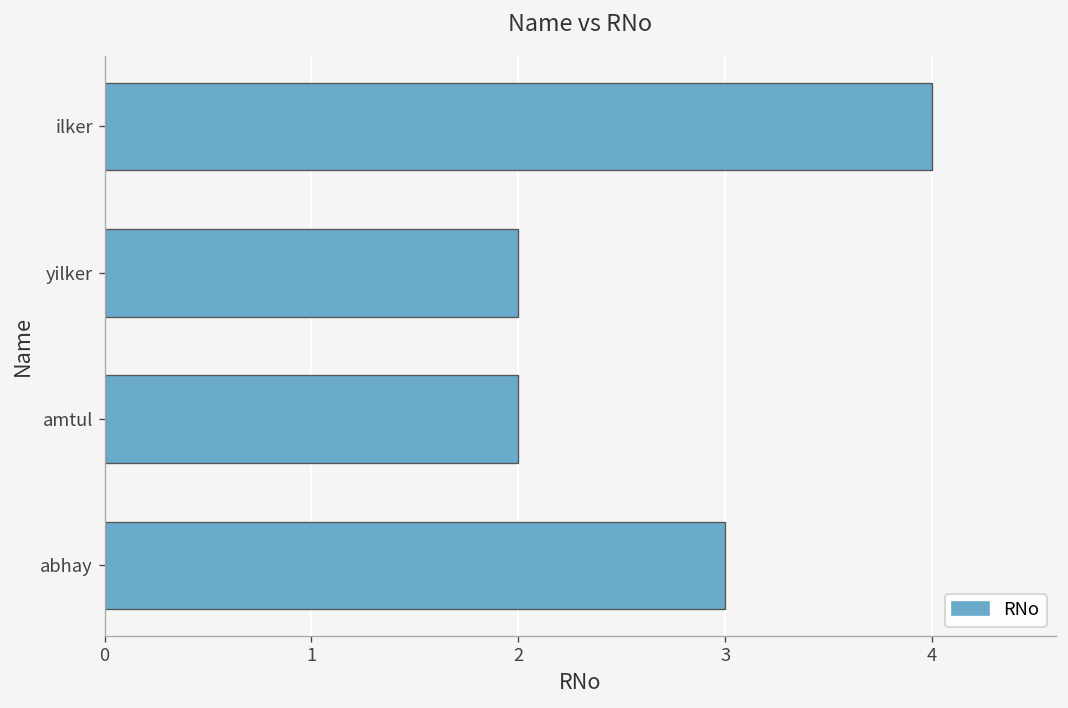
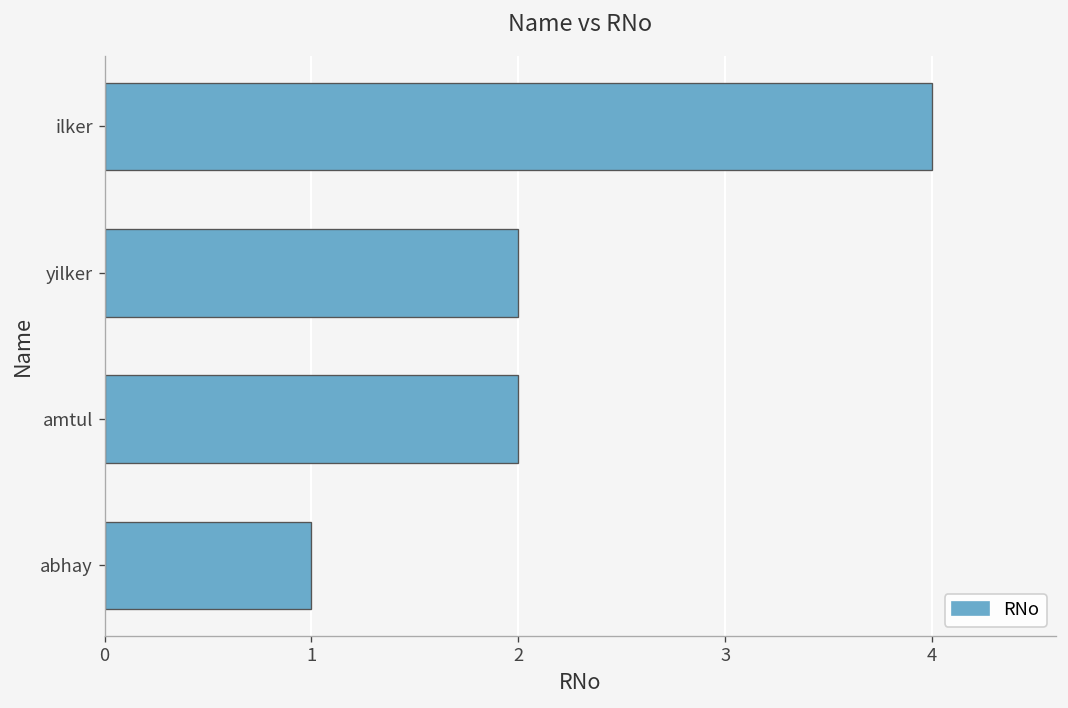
abhay: 3 -> 1
